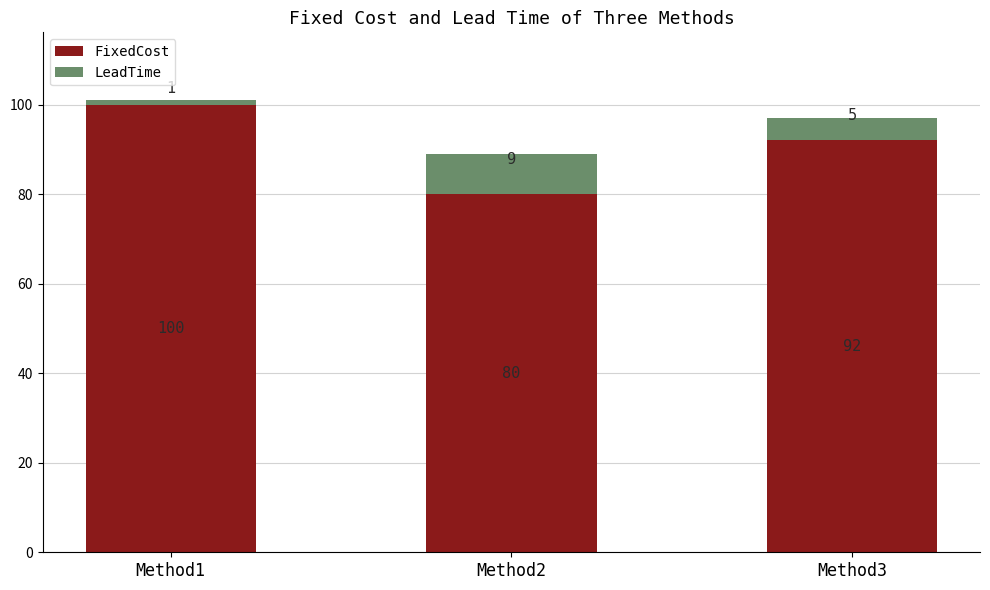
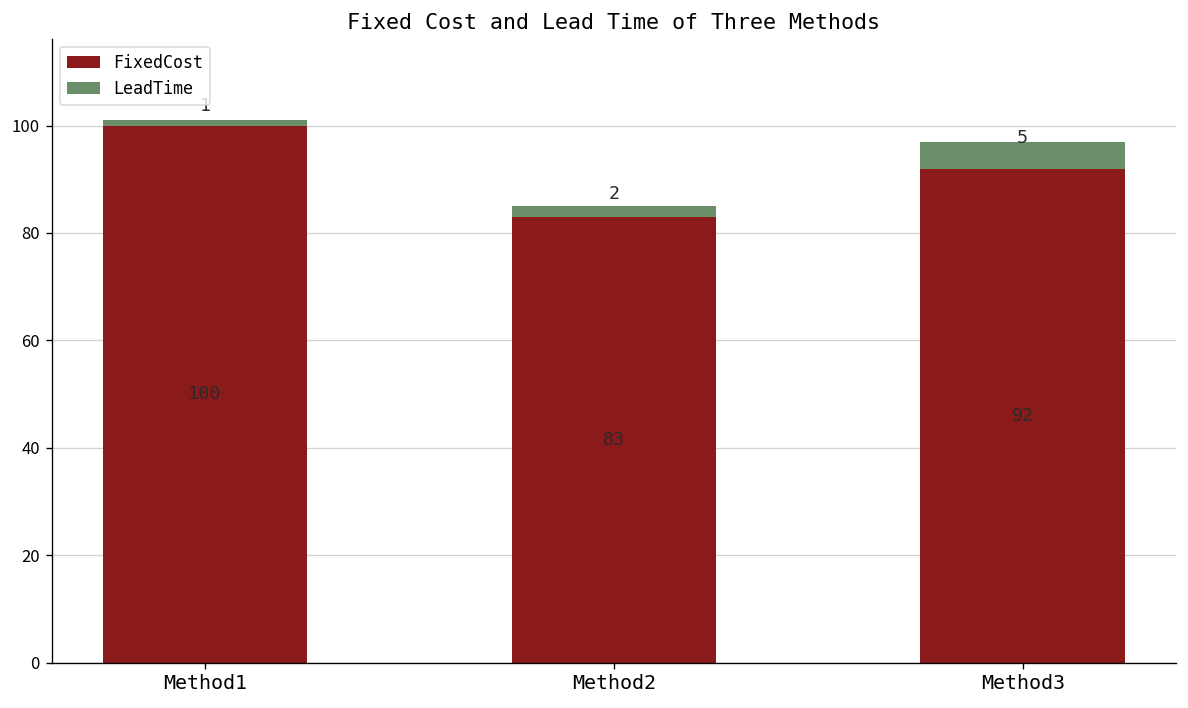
FixedCost, Method2: 80 -> 83
LeadTime, Method2: 9 -> 2
